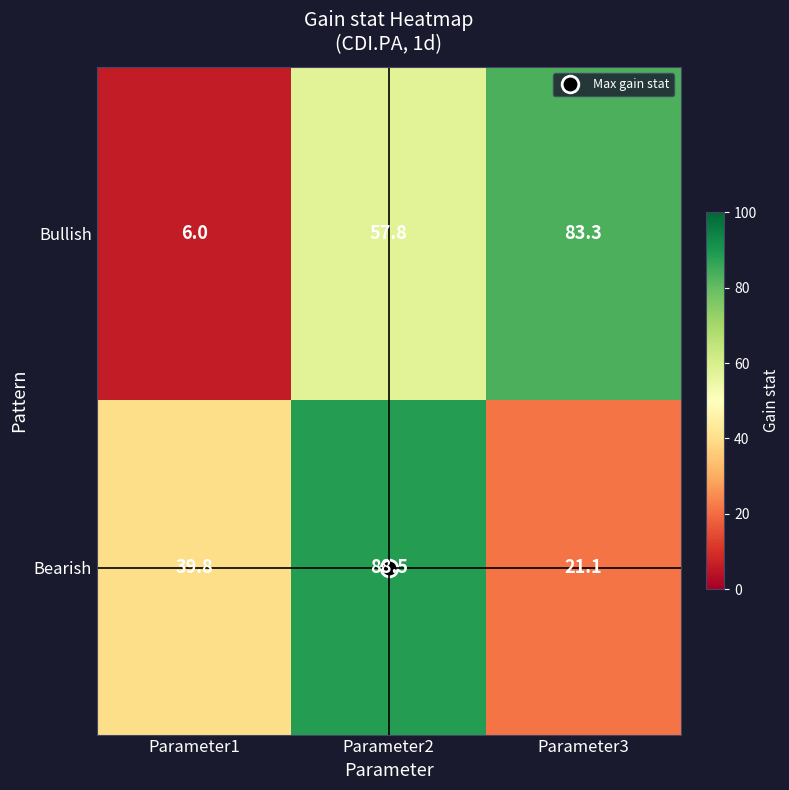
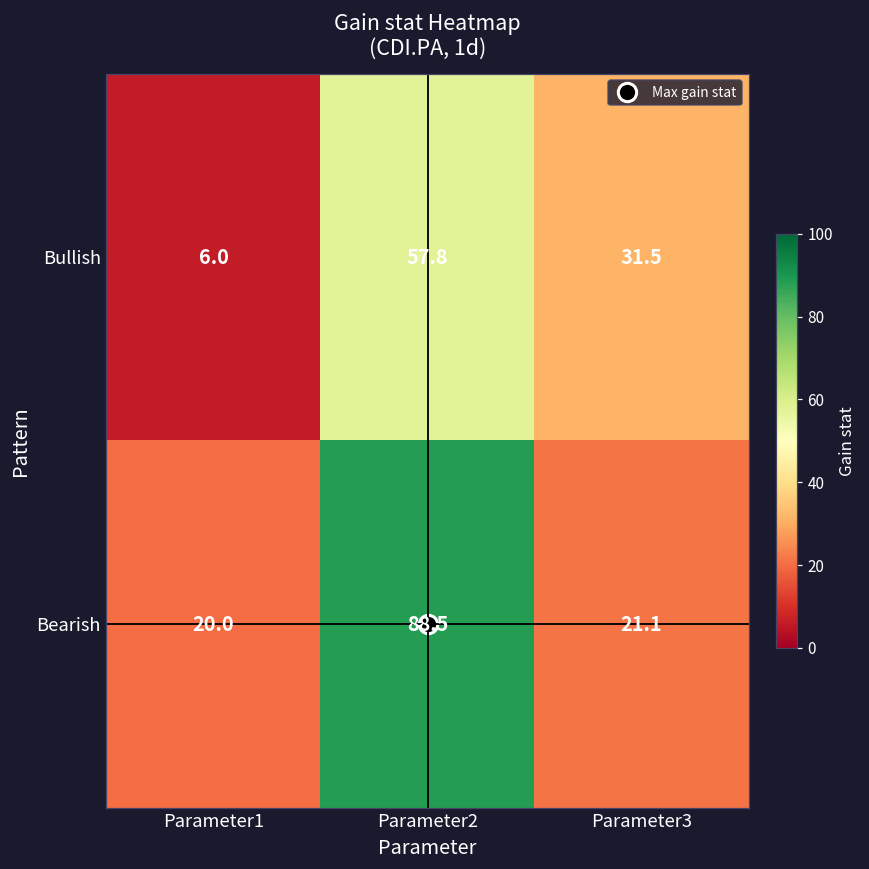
Bullish, Parameter3: 83.3 -> 31.5
Bearish, Parameter1: 39.8 -> 20.0
